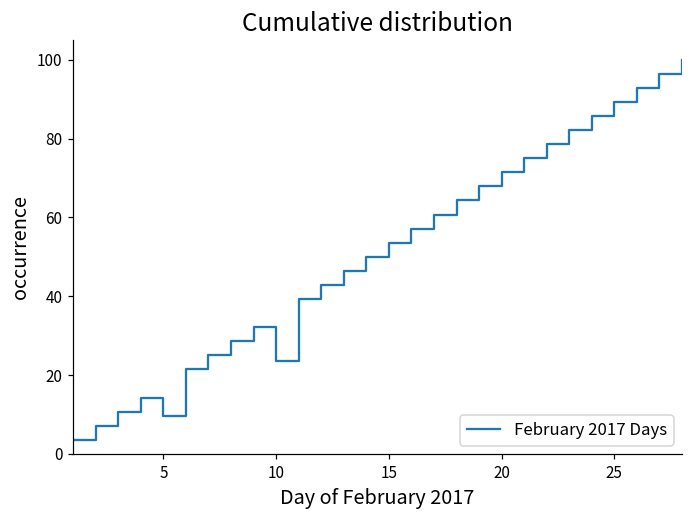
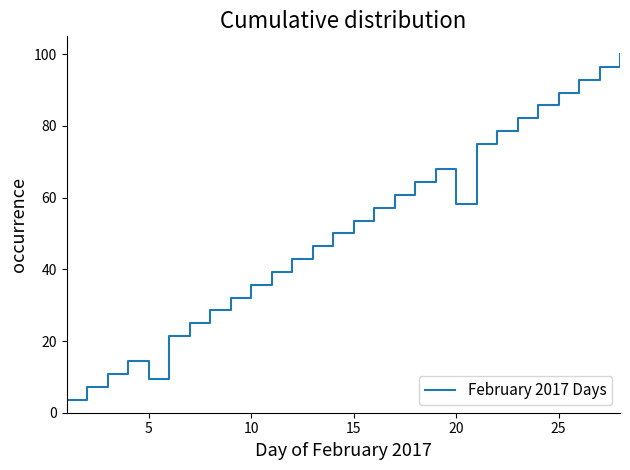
10: 23 -> 36
20: 71 -> 58
